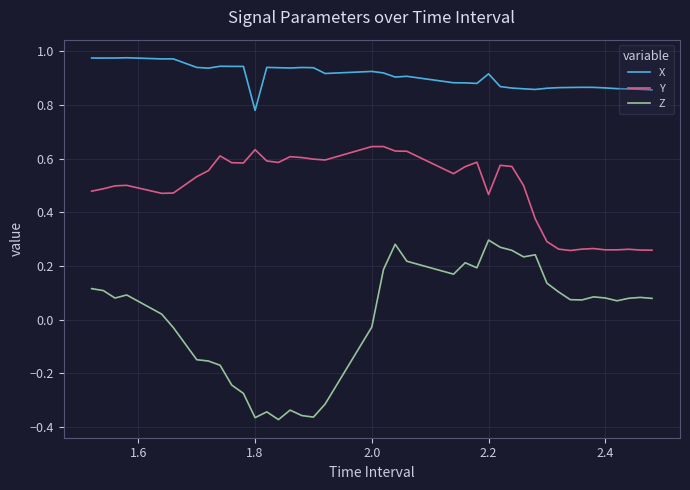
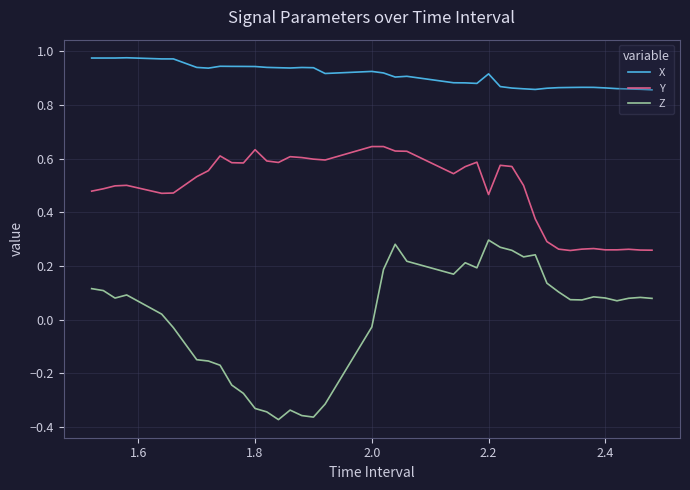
X, 1.8: 0.78 -> 0.94
Z, 1.8: -0.37 -> -0.33
